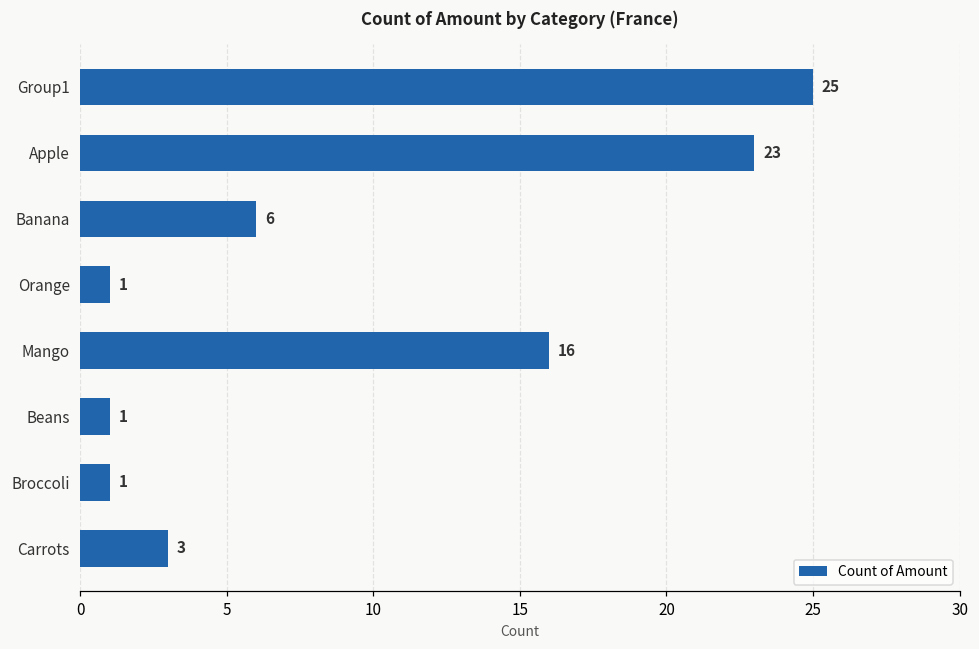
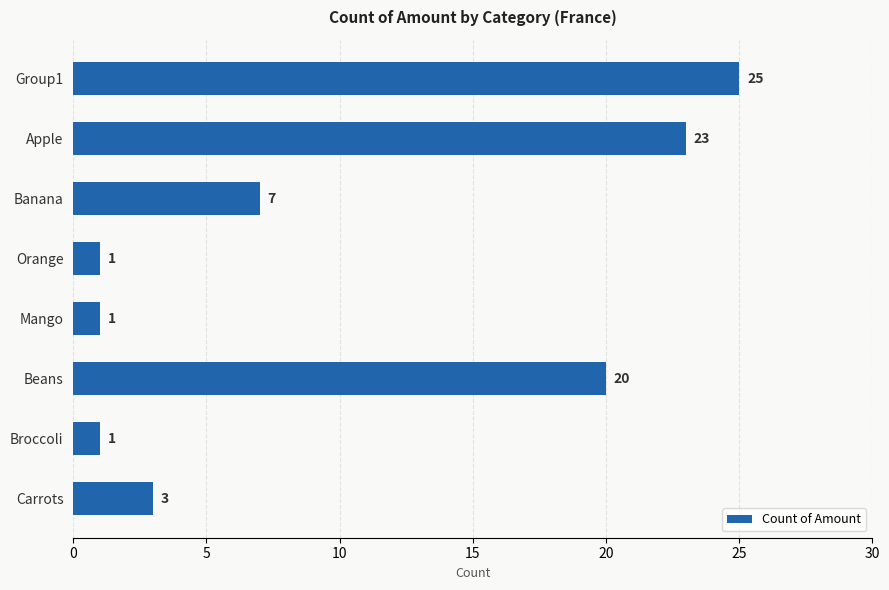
Banana: 6 -> 7
Mango: 16 -> 1
Beans: 1 -> 20
